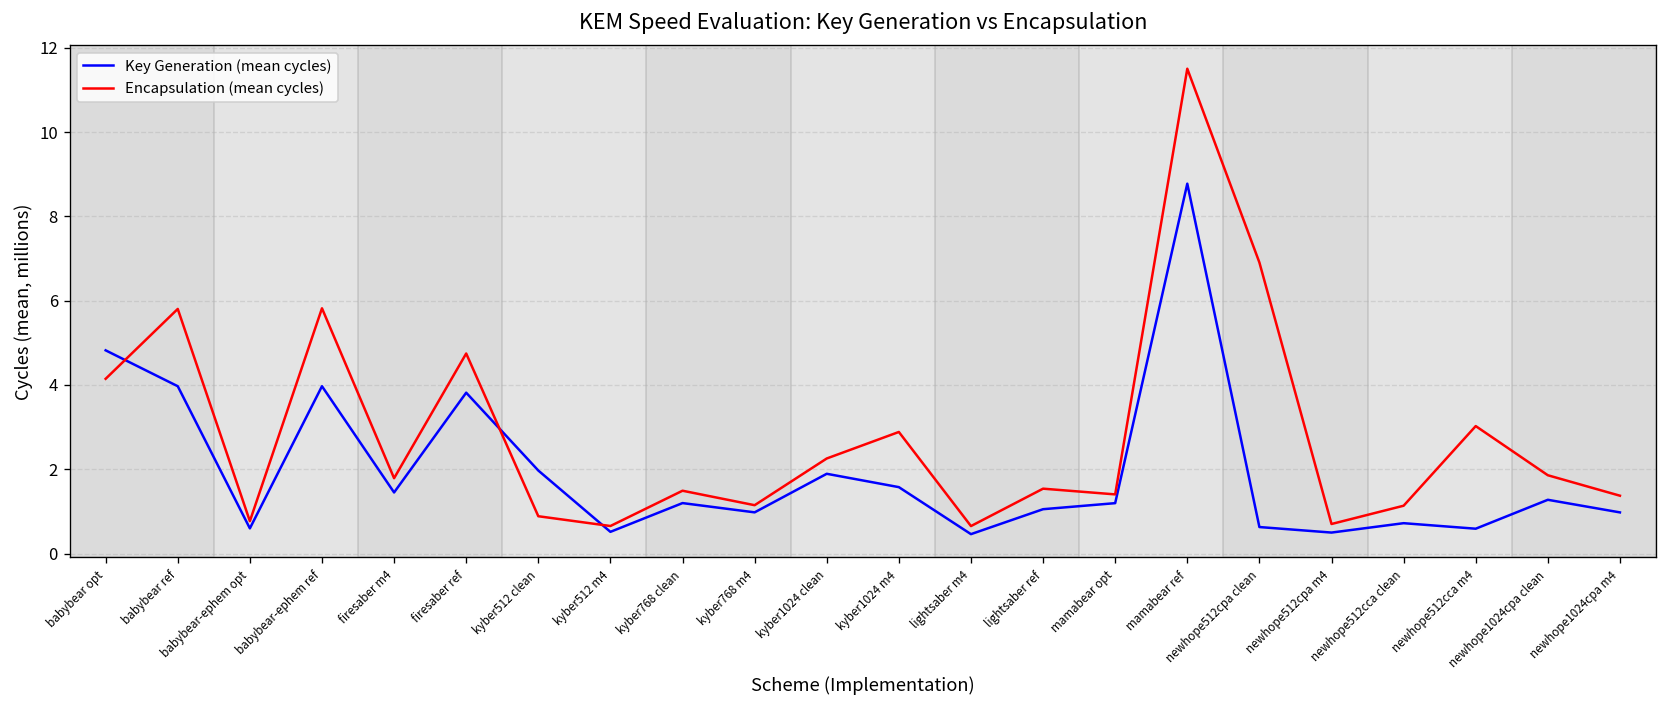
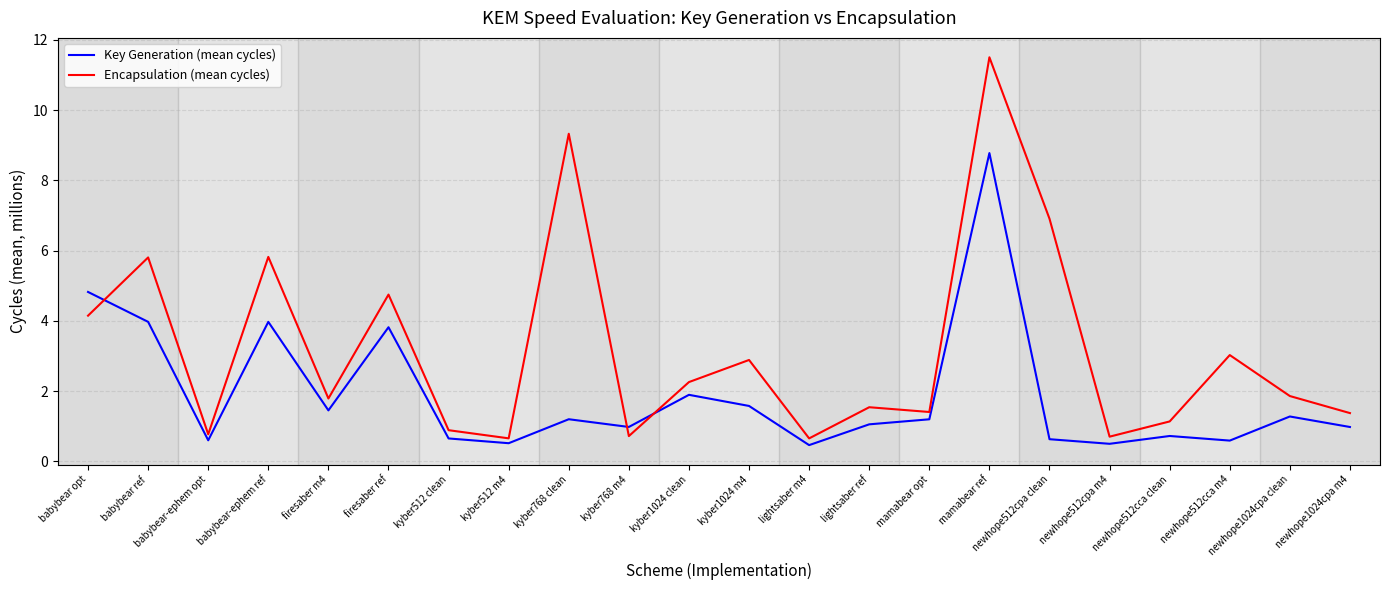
Key Generation (mean cycles), kyber512 clean: 2.0 -> 0.6
Encapsulation (mean cycles), kyber768 clean: 1.5 -> 9.3
Encapsulation (mean cycles), kyber768 m4: 1.1 -> 0.7
